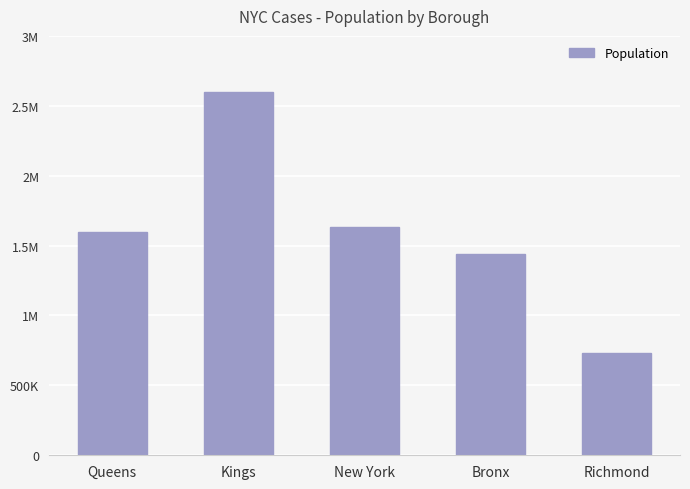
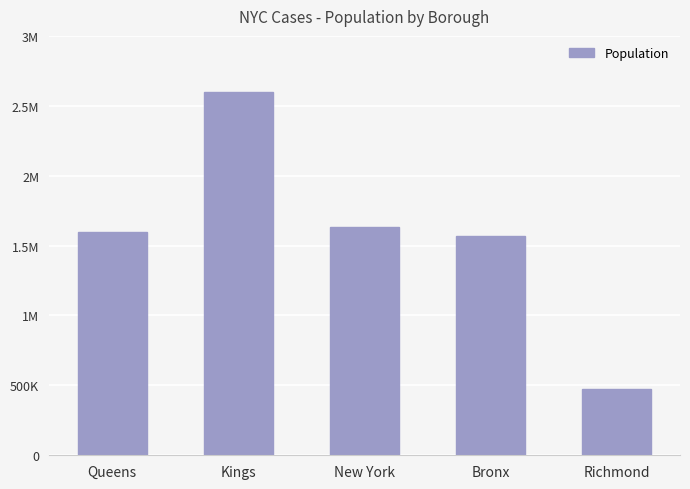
Bronx: 1440000 -> 1570000
Richmond: 730000 -> 470000
